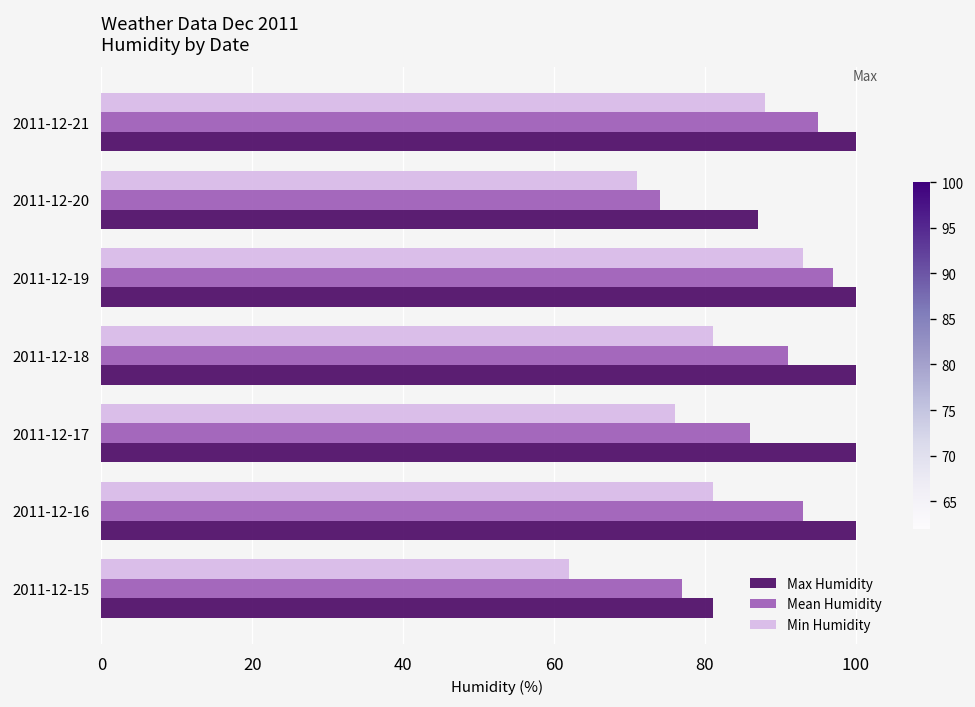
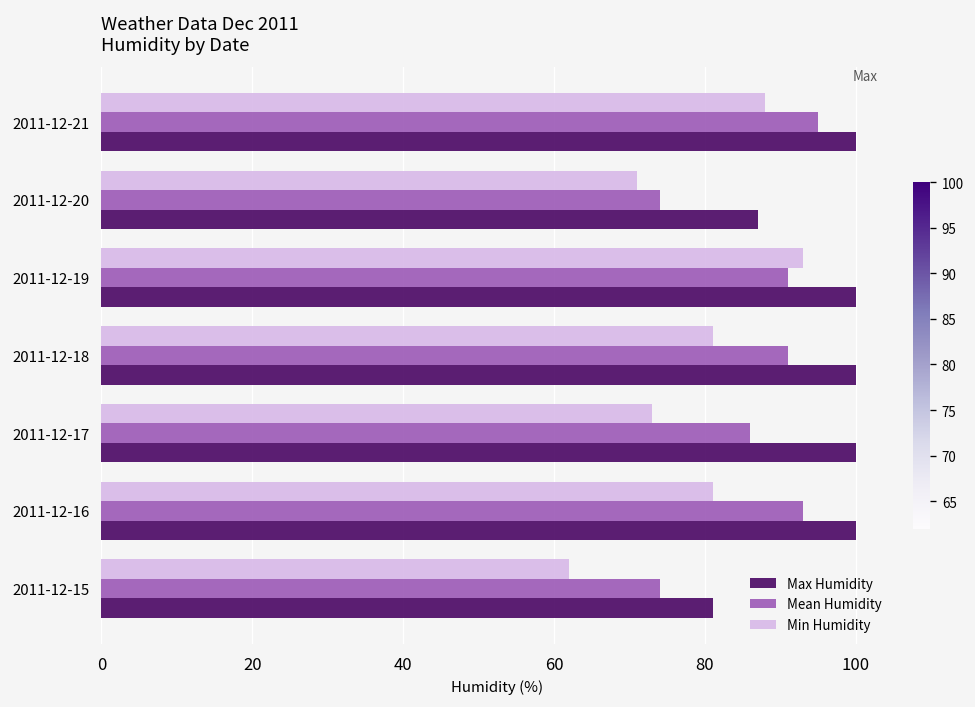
Mean Humidity, 2011-12-19: 97 -> 91
Min Humidity, 2011-12-17: 76 -> 73
Mean Humidity, 2011-12-15: 77 -> 74
